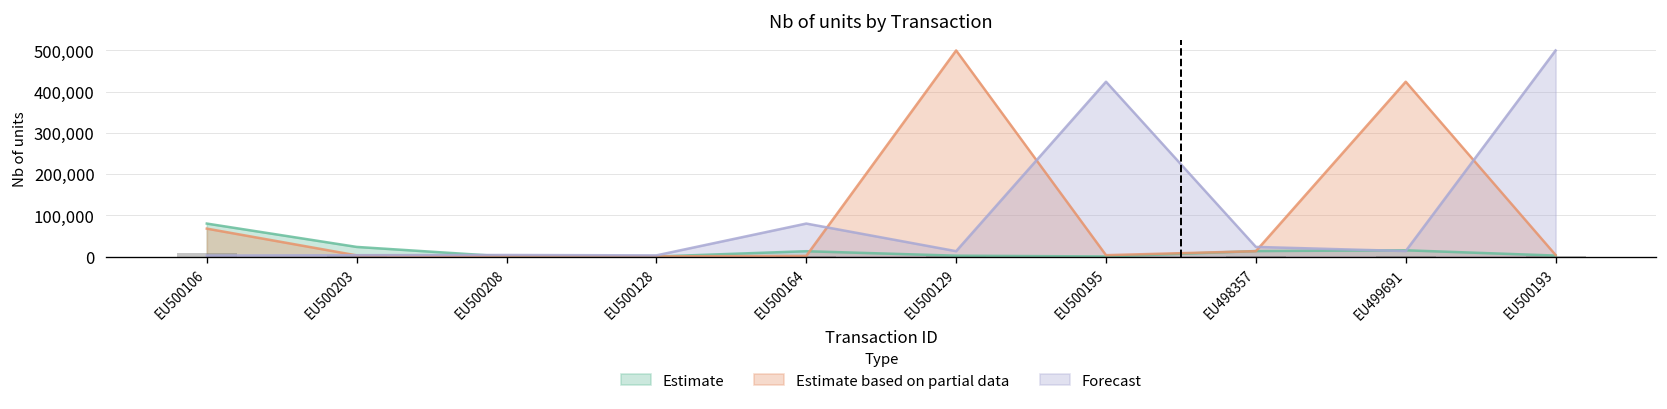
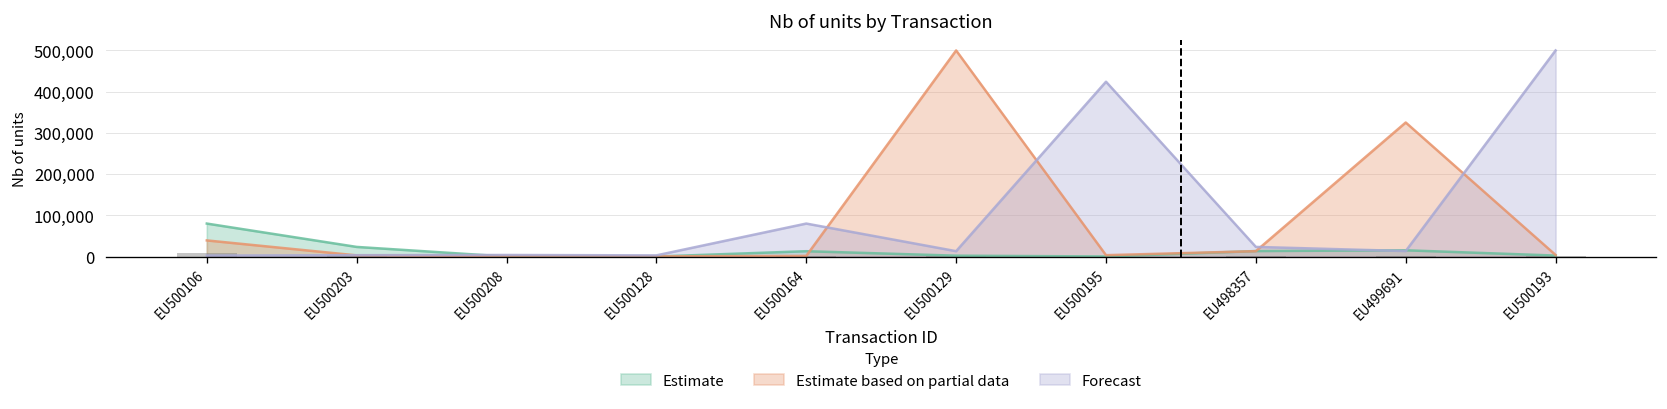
Estimate based on partial data, EU500106: 70,000 -> 40,000
Estimate based on partial data, EU499691: 420,000 -> 330,000
